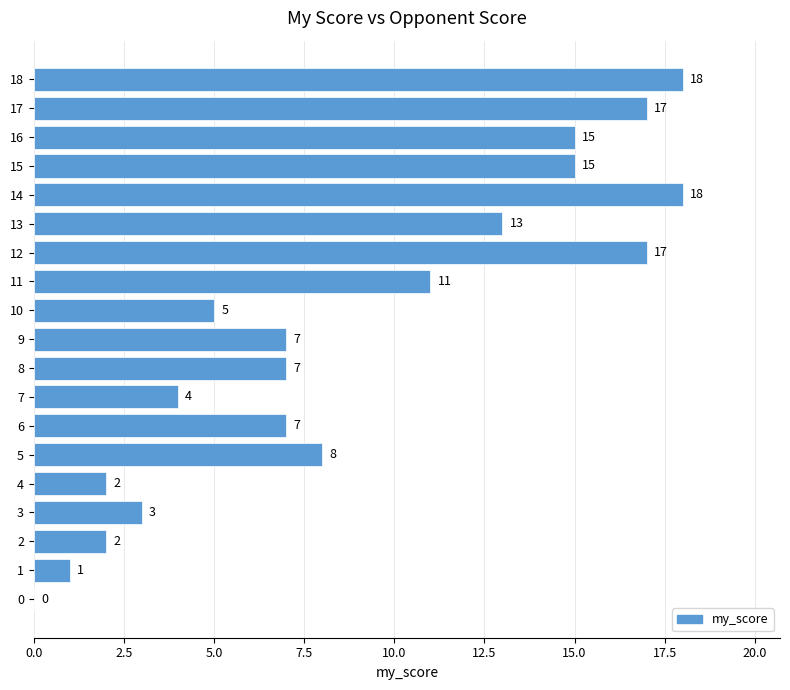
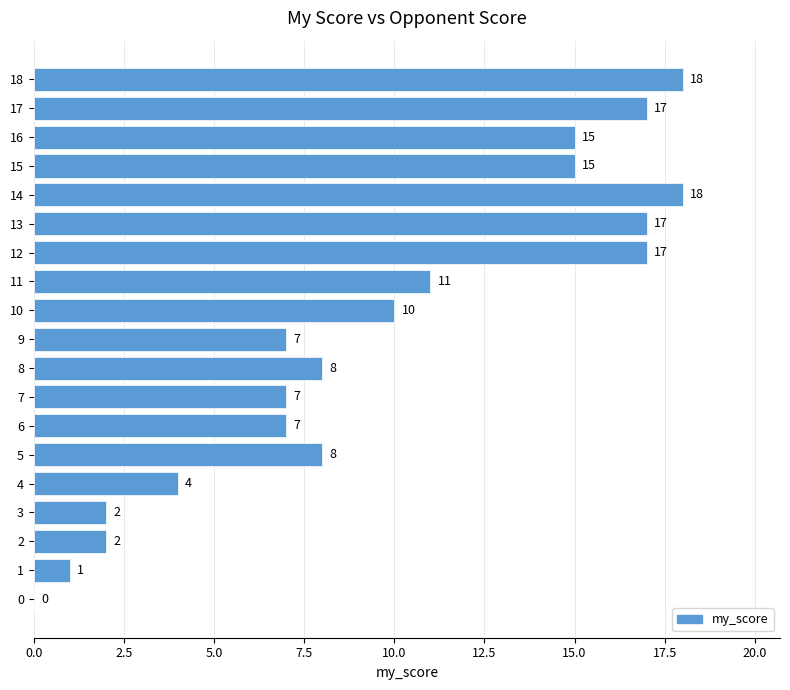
13: 13 -> 17
10: 5 -> 10
8: 7 -> 8
7: 4 -> 7
4: 2 -> 4
3: 3 -> 2
